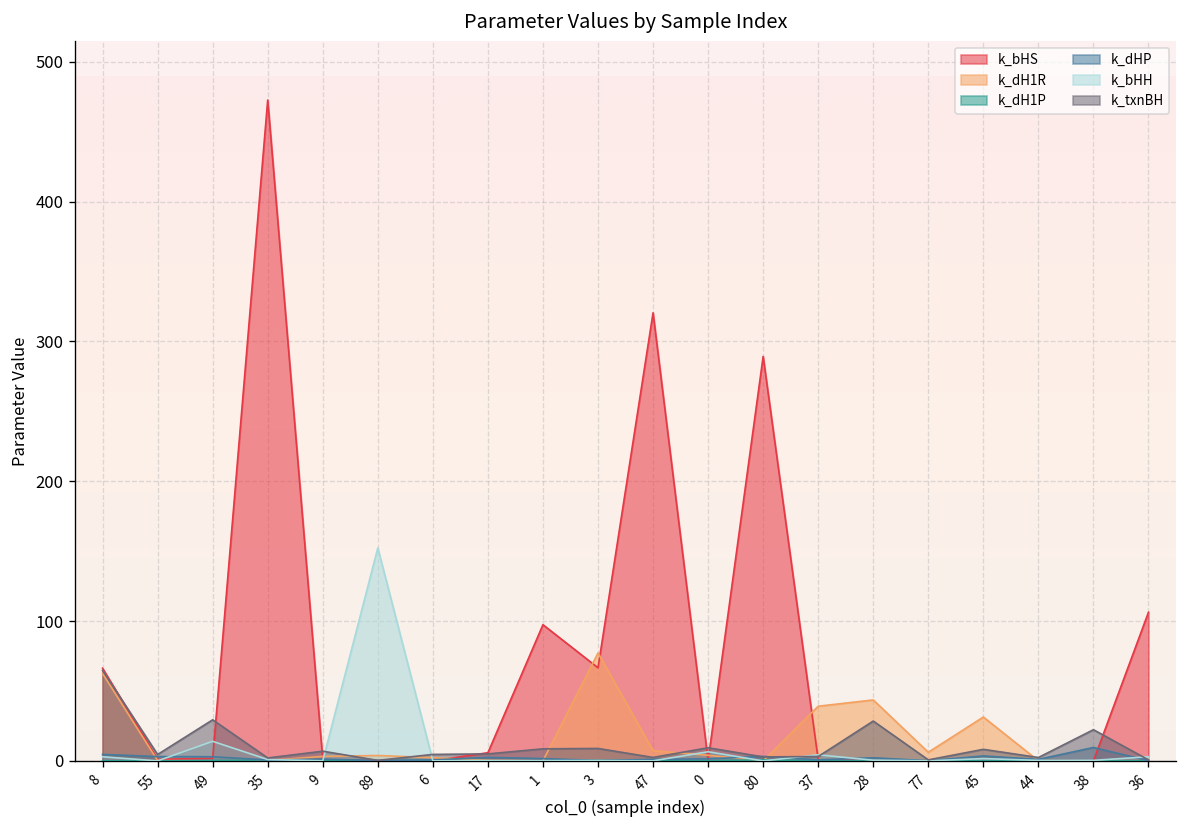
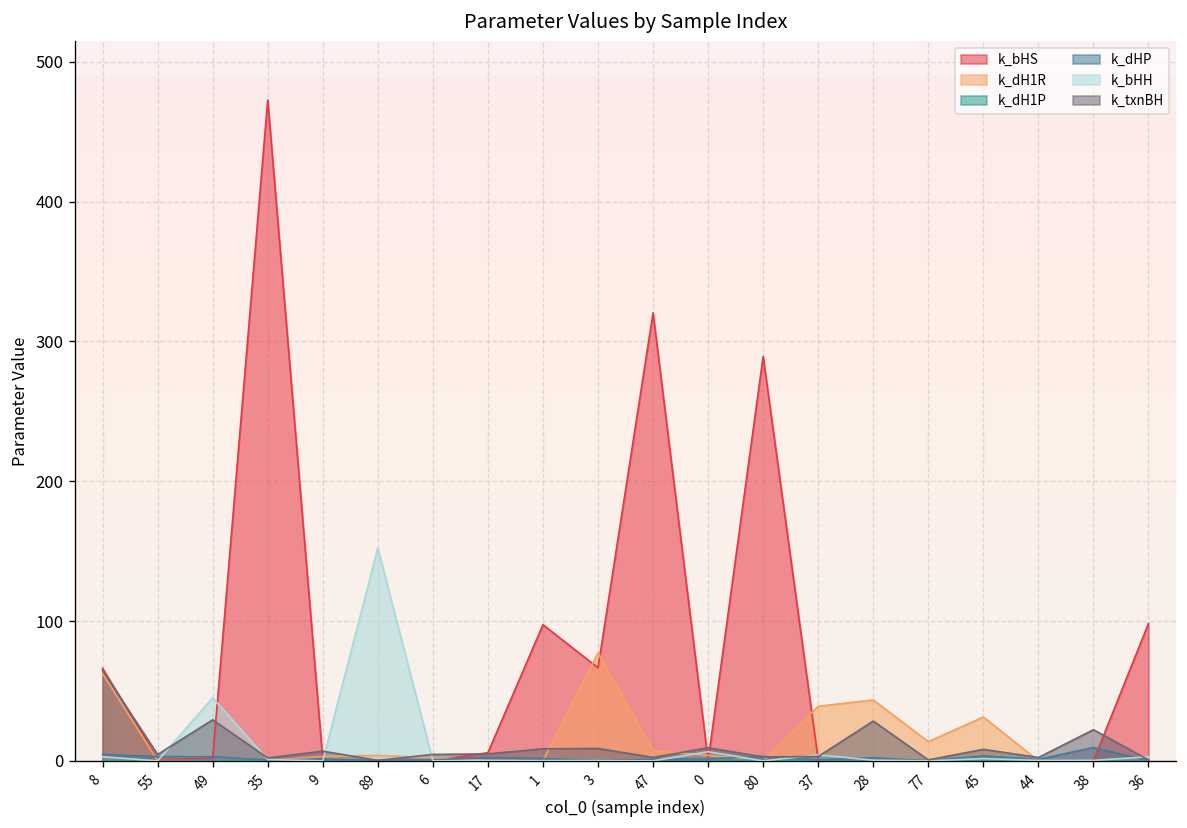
k_bHH, 49: 14 -> 45
k_dH1R, 77: 6 -> 14
k_bHS, 36: 106 -> 98
